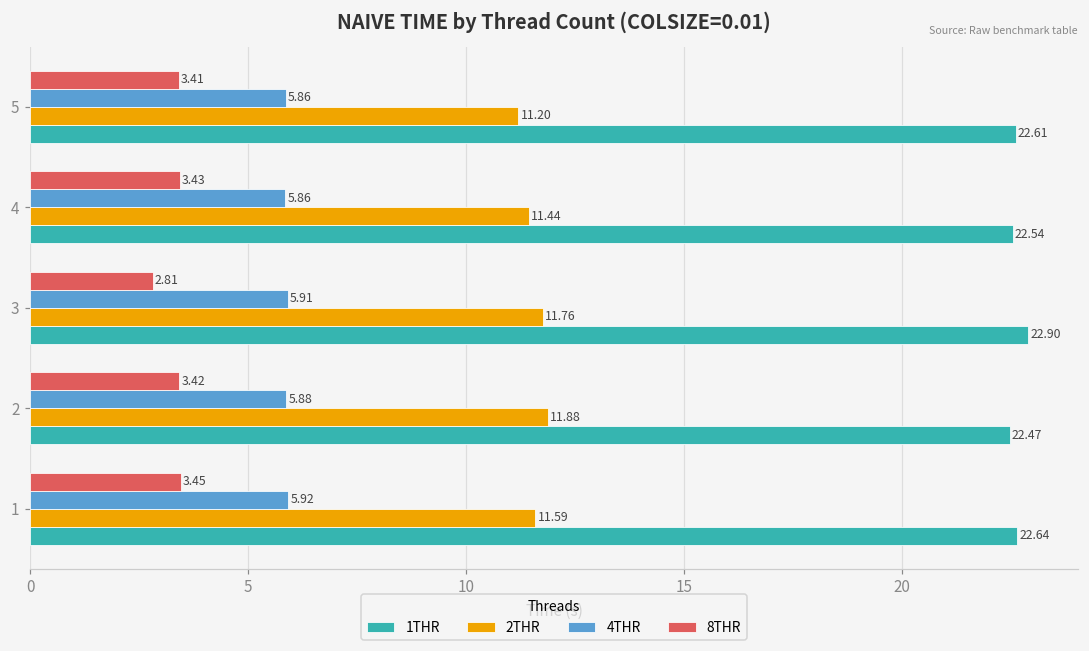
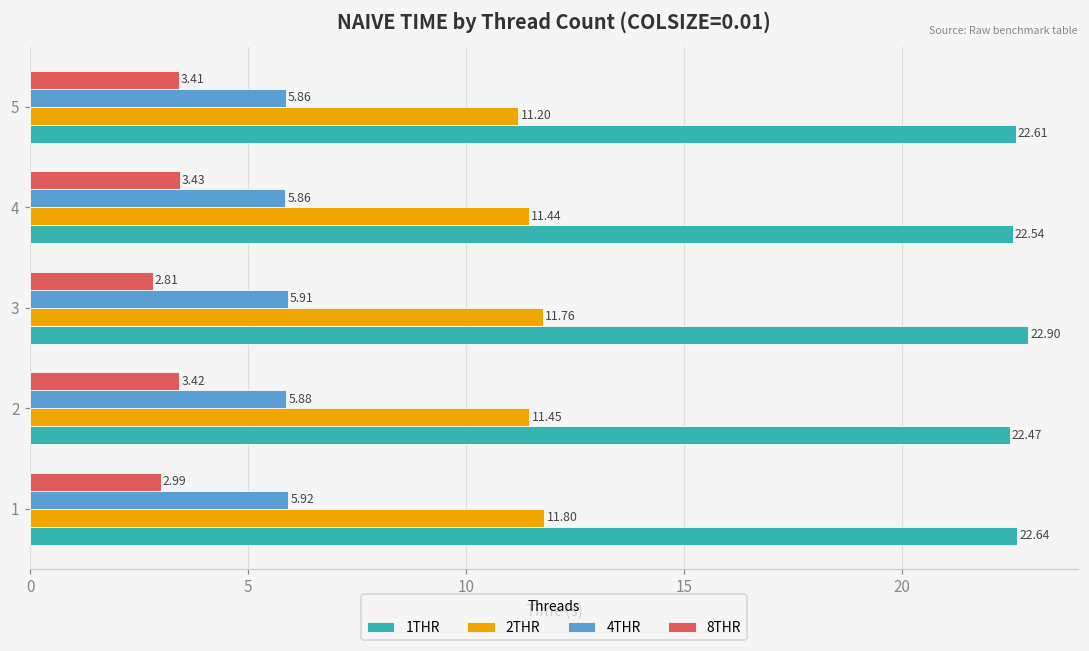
2THR, 2: 11.88 -> 11.45
8THR, 1: 3.45 -> 2.99
2THR, 1: 11.59 -> 11.80
